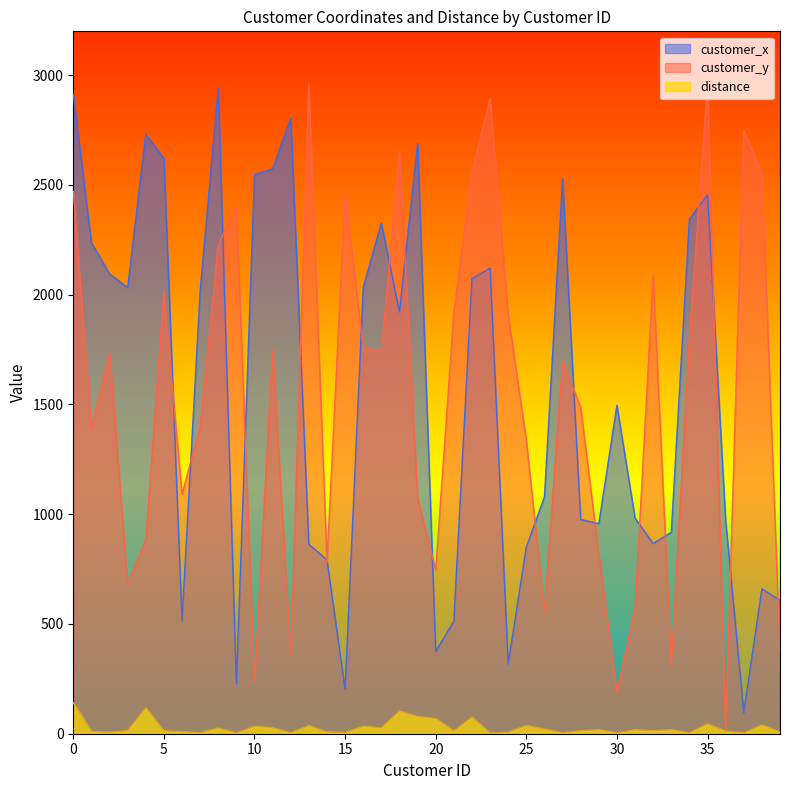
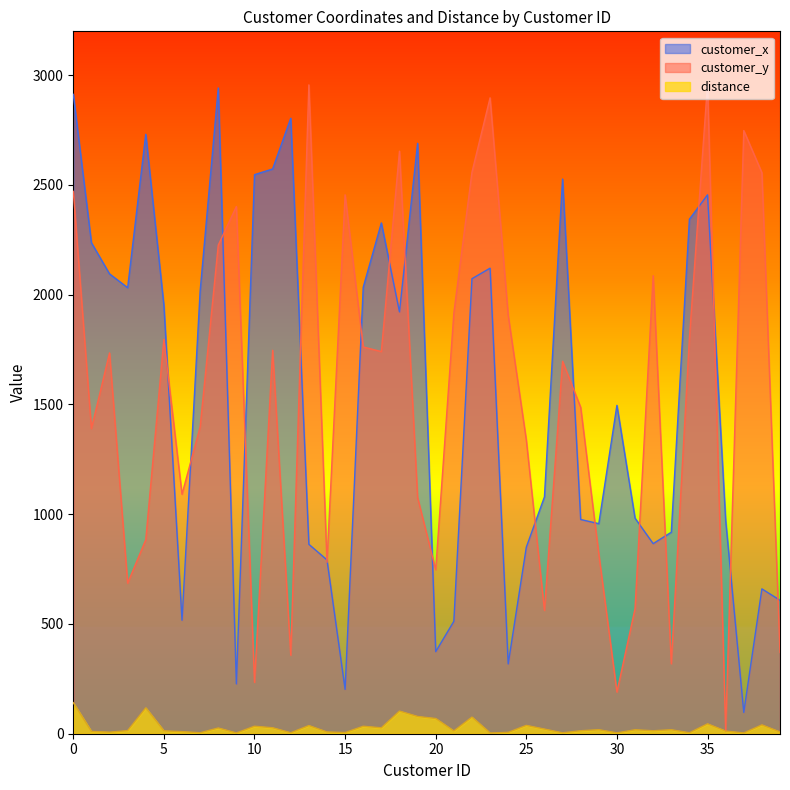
customer_x, 5: 2620 -> 1950
customer_y, 5: 2010 -> 1800
